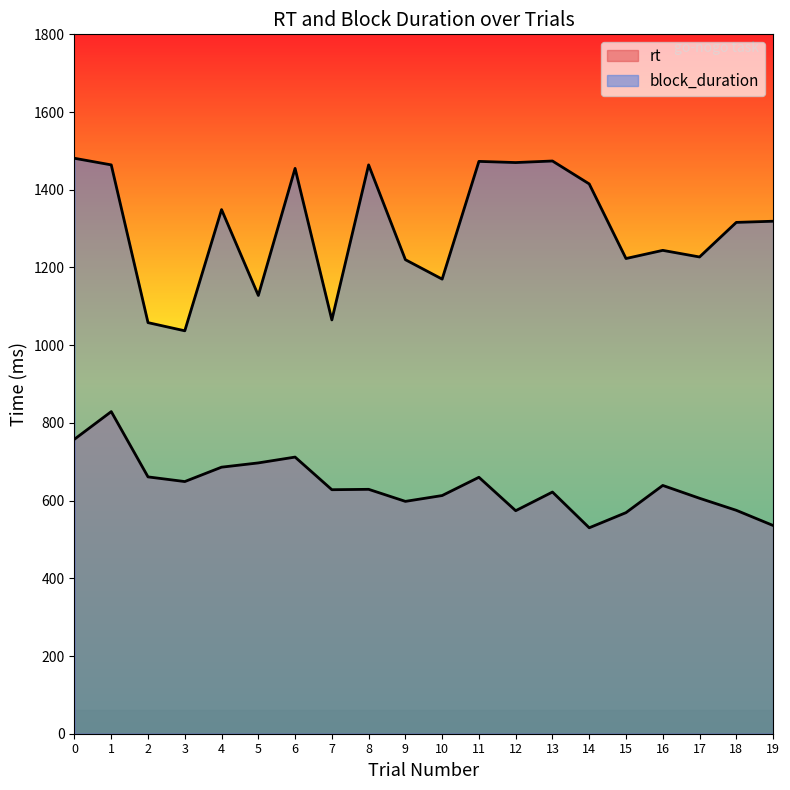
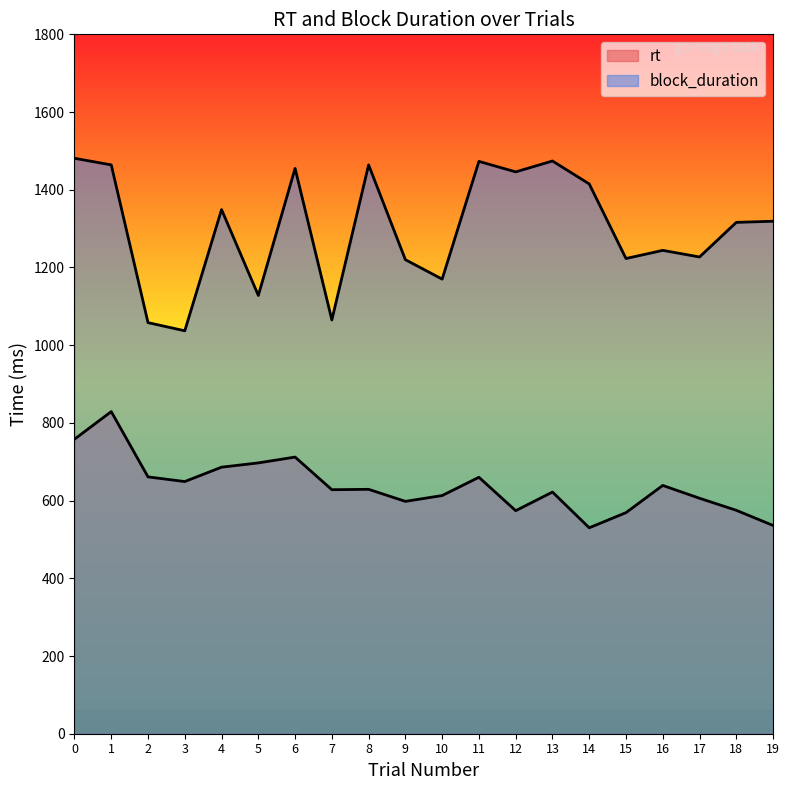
block_duration, 12: 1470 -> 1450
